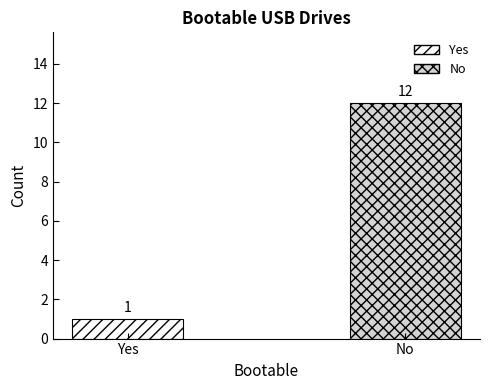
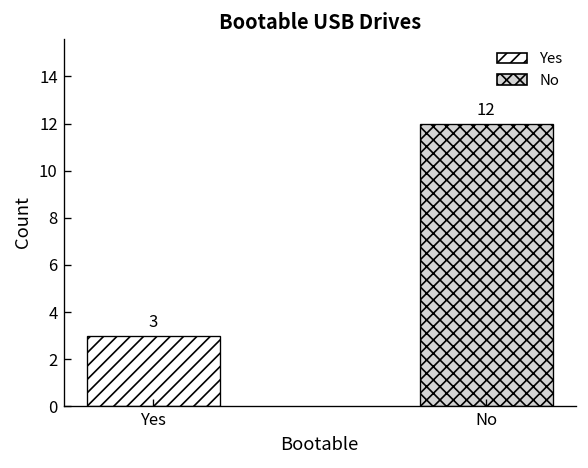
Yes: 1 -> 3
